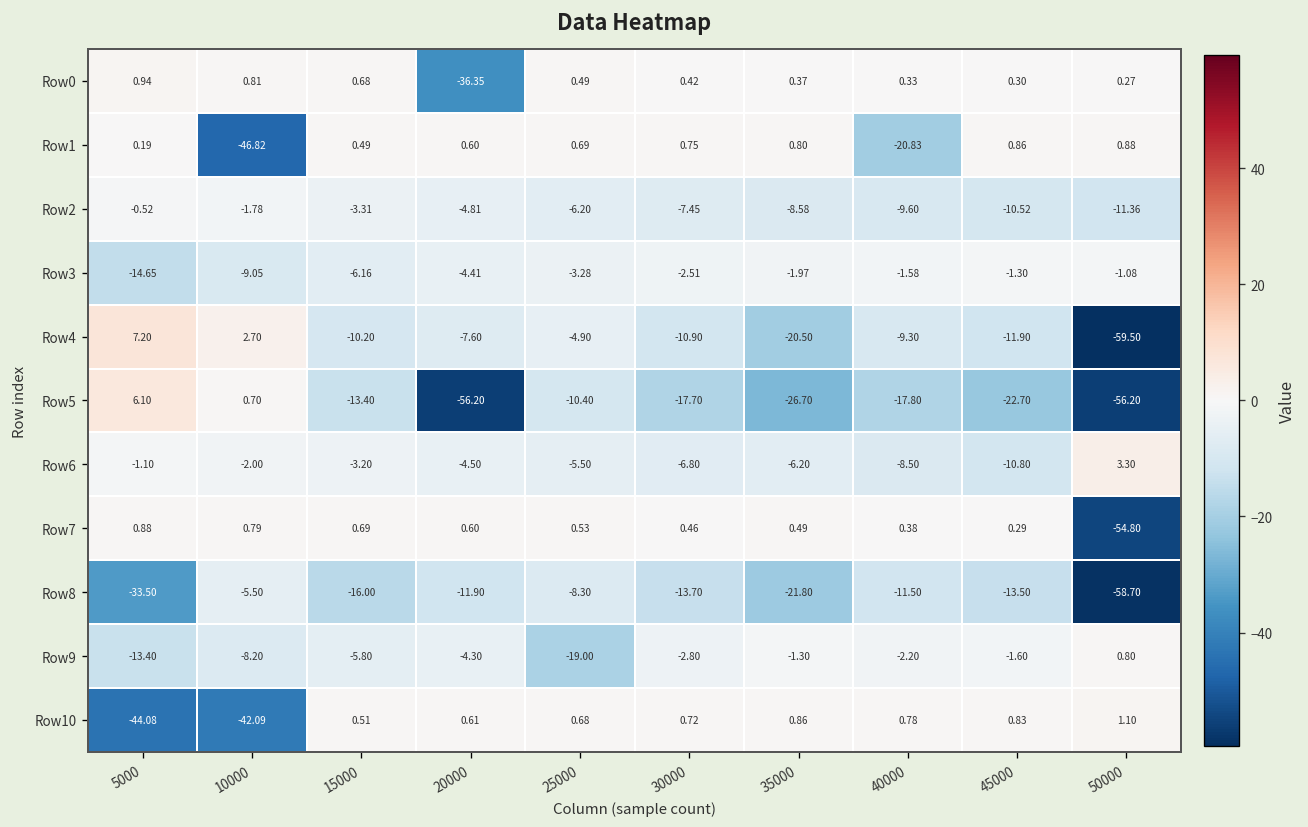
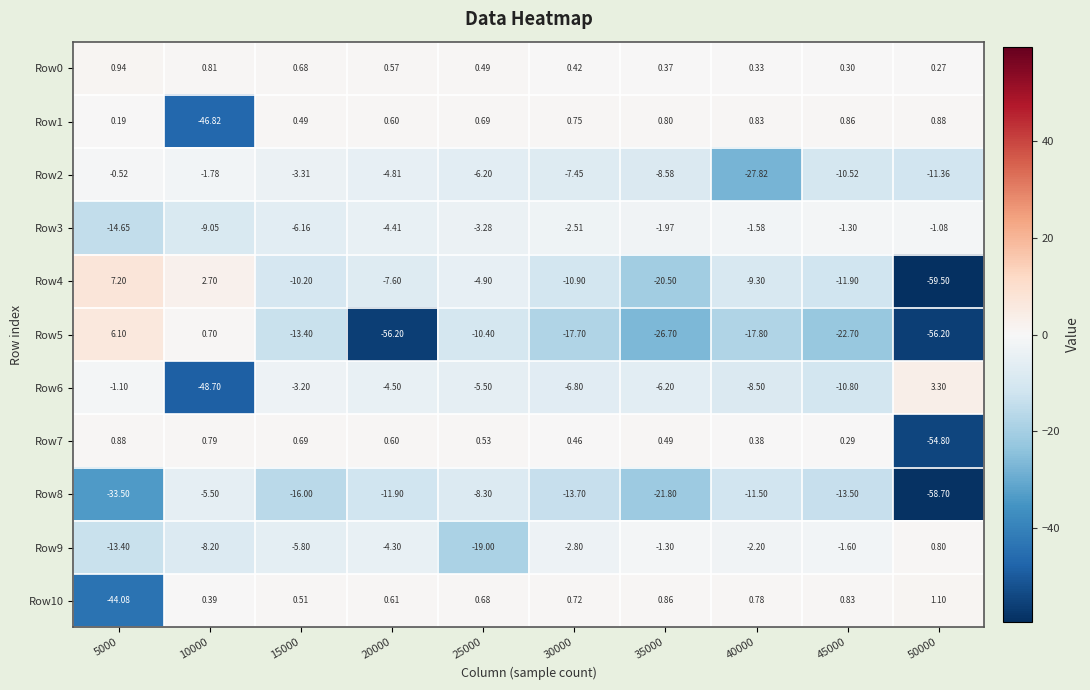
Row0, 20000: -36.35 -> 0.57
Row1, 40000: -20.83 -> 0.83
Row2, 40000: -9.60 -> -27.82
Row6, 10000: -2.00 -> -48.70
Row10, 10000: -42.09 -> 0.39
